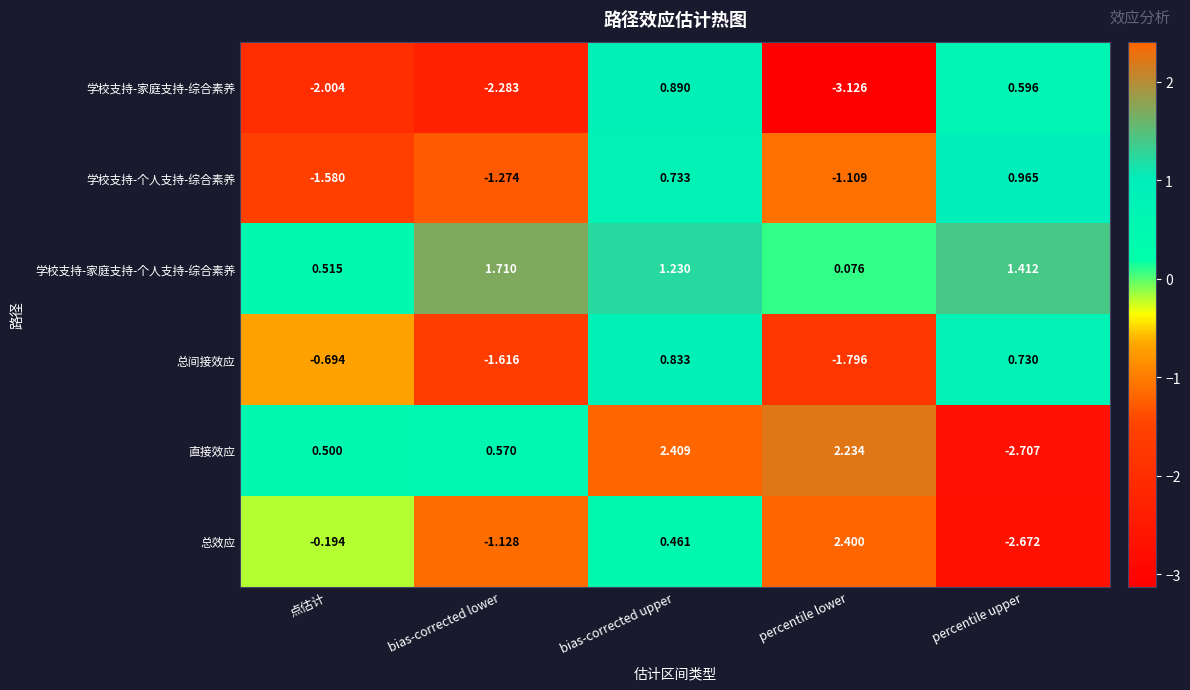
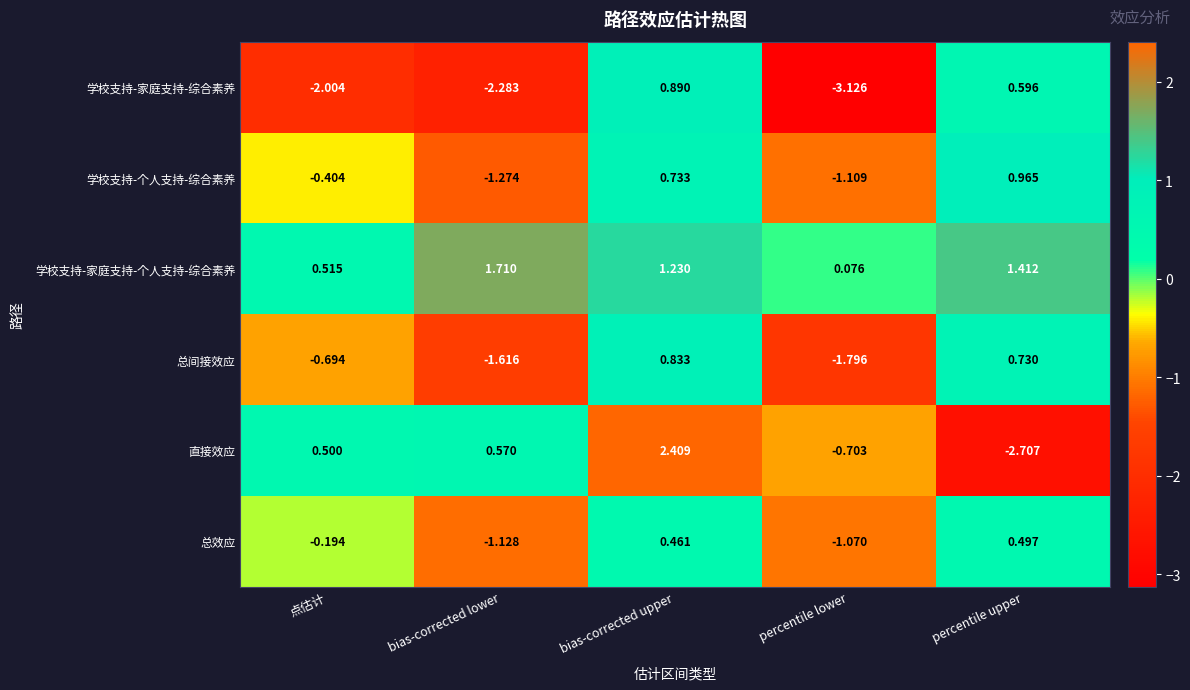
学校支持-个人支持-综合素养, 点估计: -1.580 -> -0.404
直接效应, percentile lower: 2.234 -> -0.703
总效应, percentile lower: 2.400 -> -1.070
总效应, percentile upper: -2.672 -> 0.497
